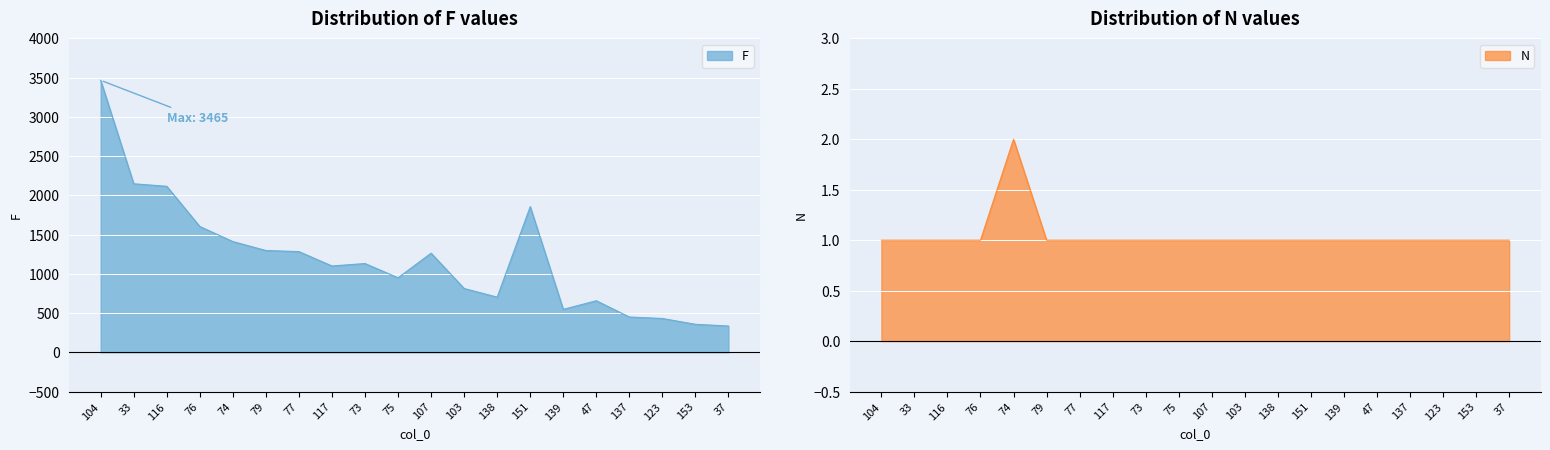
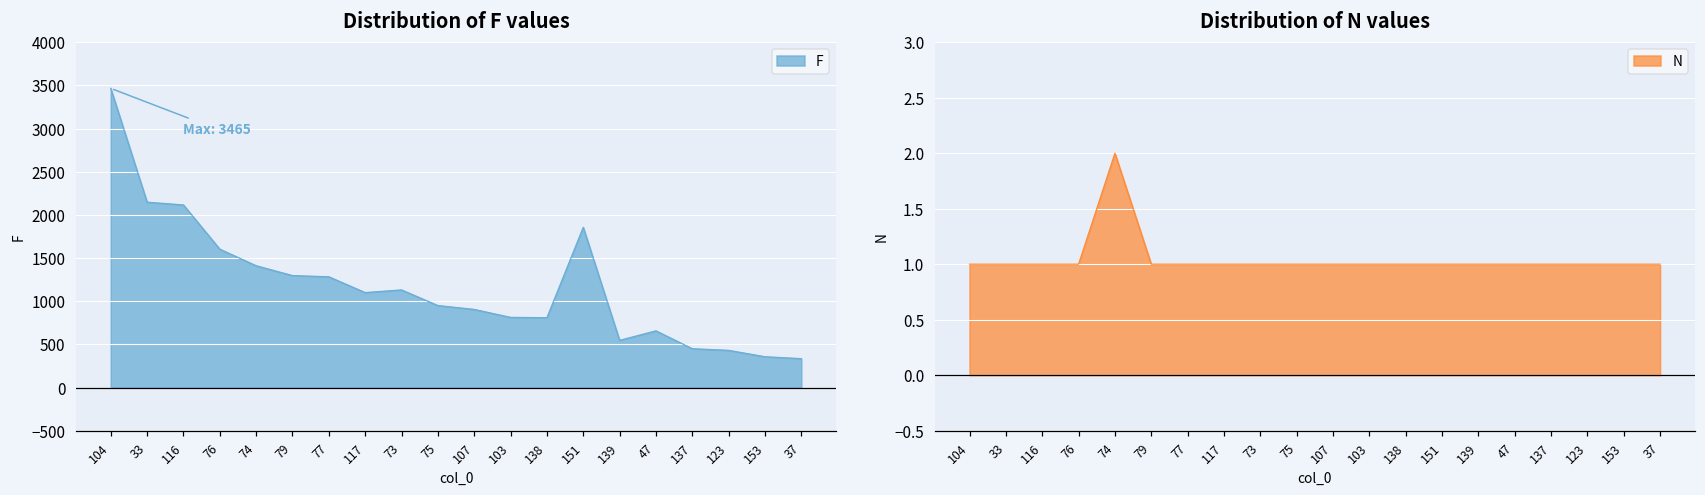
Distribution of F values, 107: 1300 -> 900
Distribution of F values, 138: 700 -> 800
